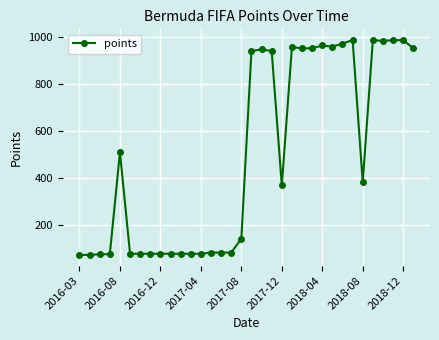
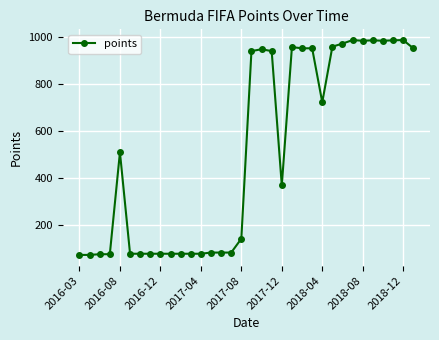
2018-04: 960 -> 720
2018-08: 380 -> 980
